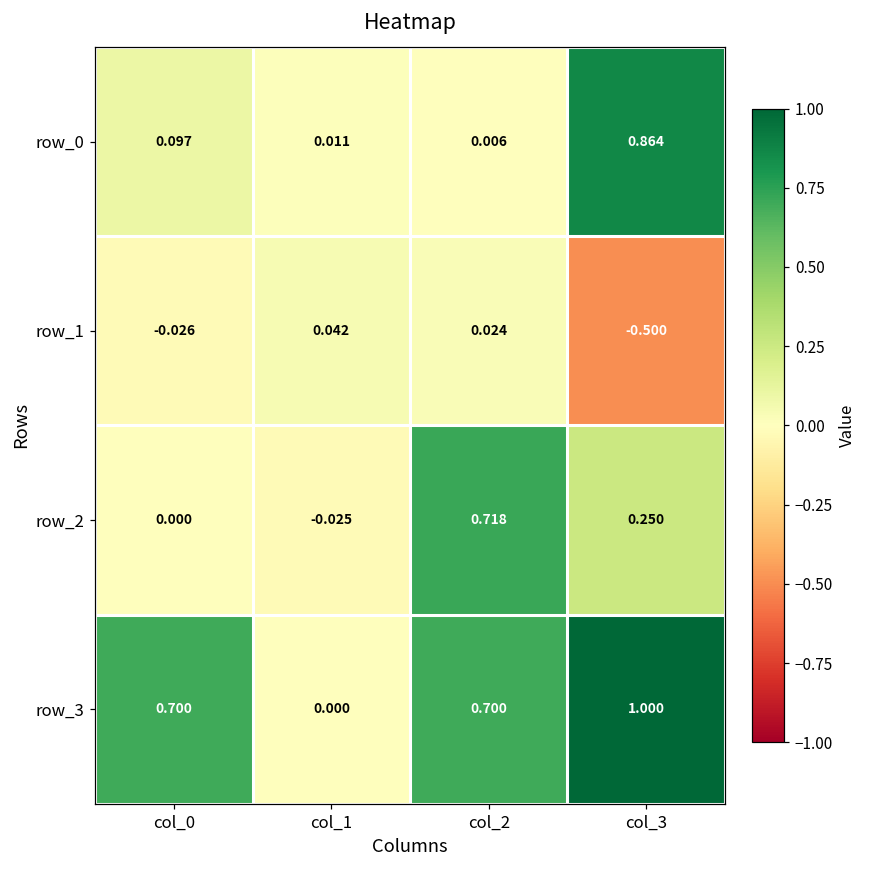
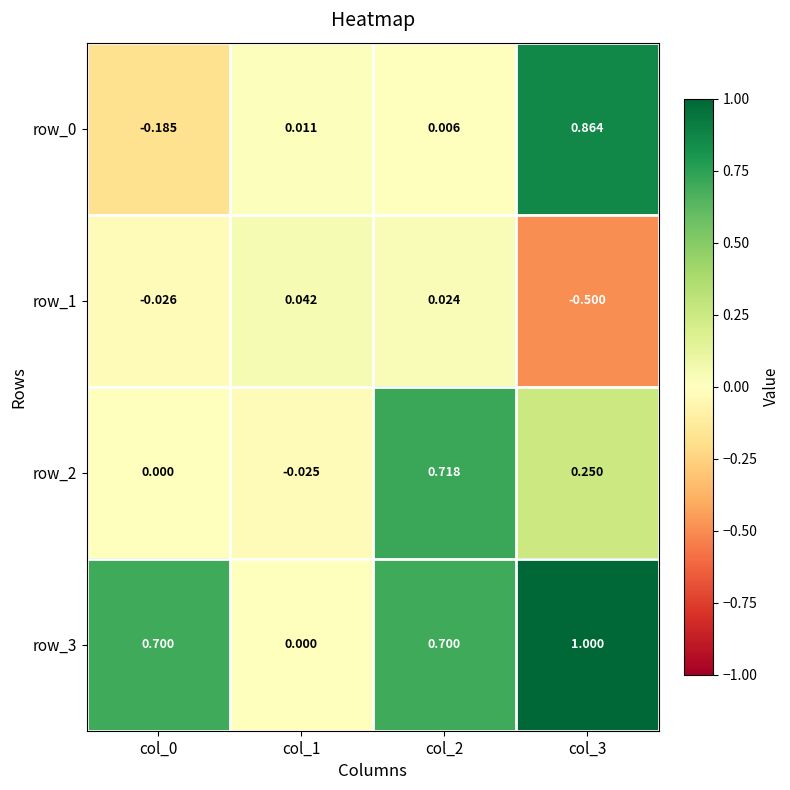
row_0, col_0: 0.097 -> -0.185
